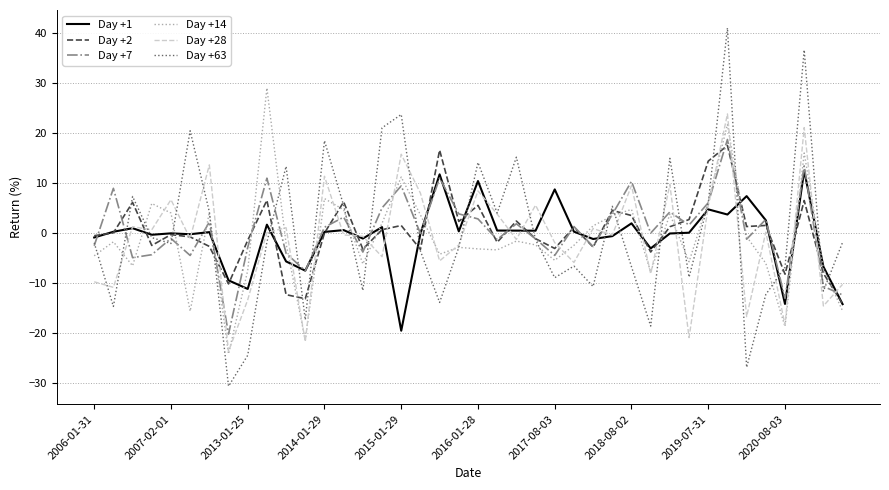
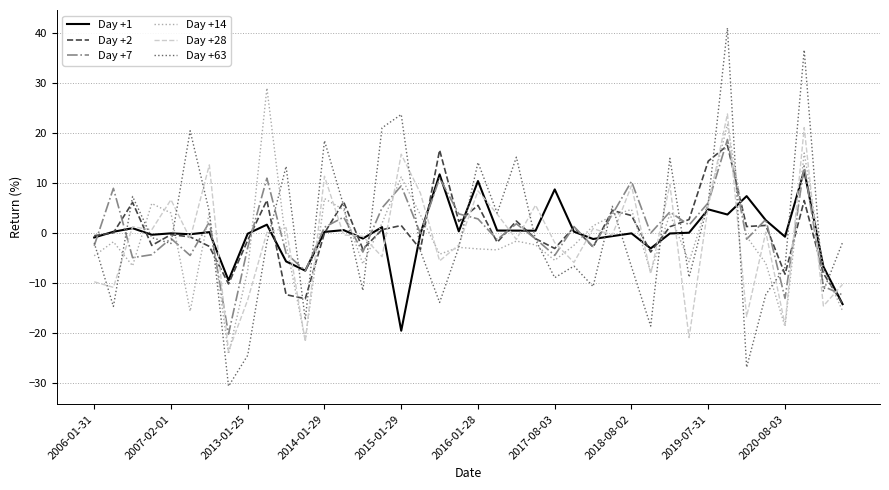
Day +1, 2013-01-25: -11 -> 0
Day +1, 2018-08-02: 2 -> 0
Day +1, 2020-08-03: -14 -> -1
